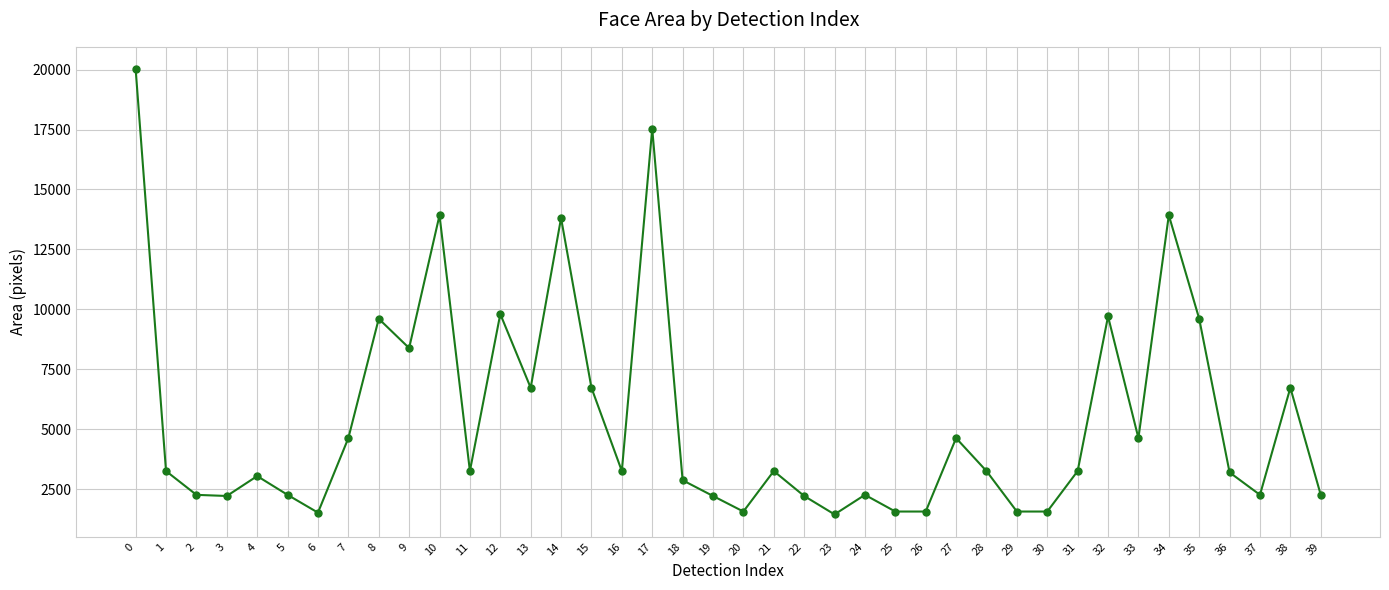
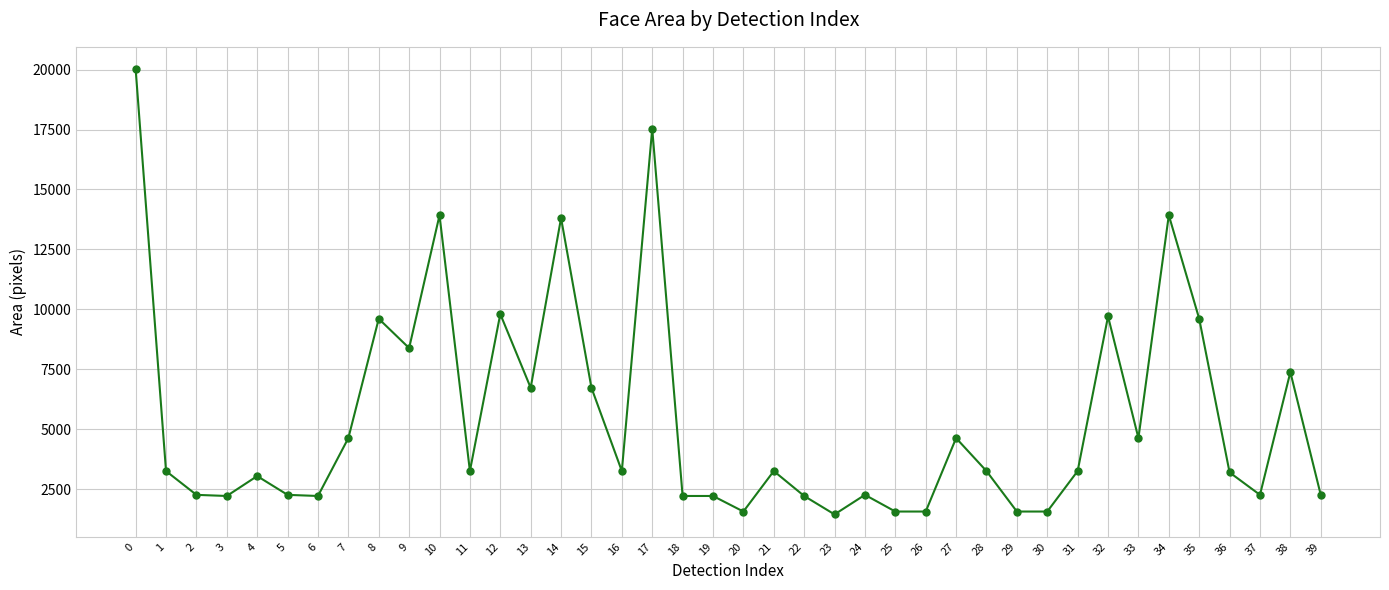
6: 1500 -> 2200
18: 2900 -> 2200
38: 6700 -> 7400
